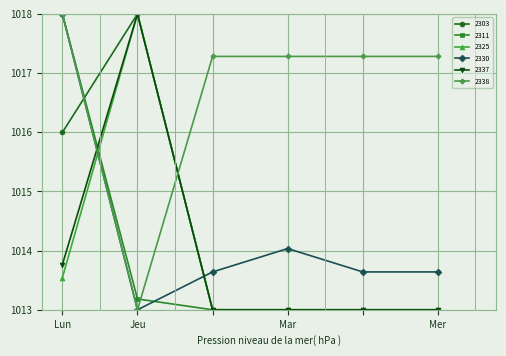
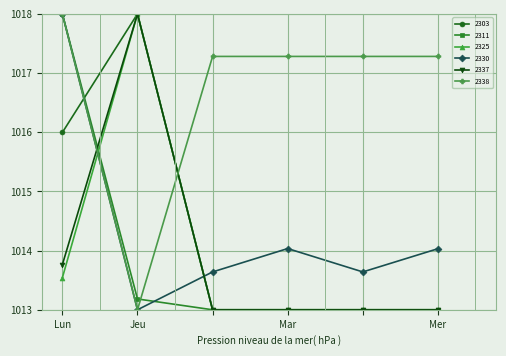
2330, Mer: 1013.6 -> 1014.0
